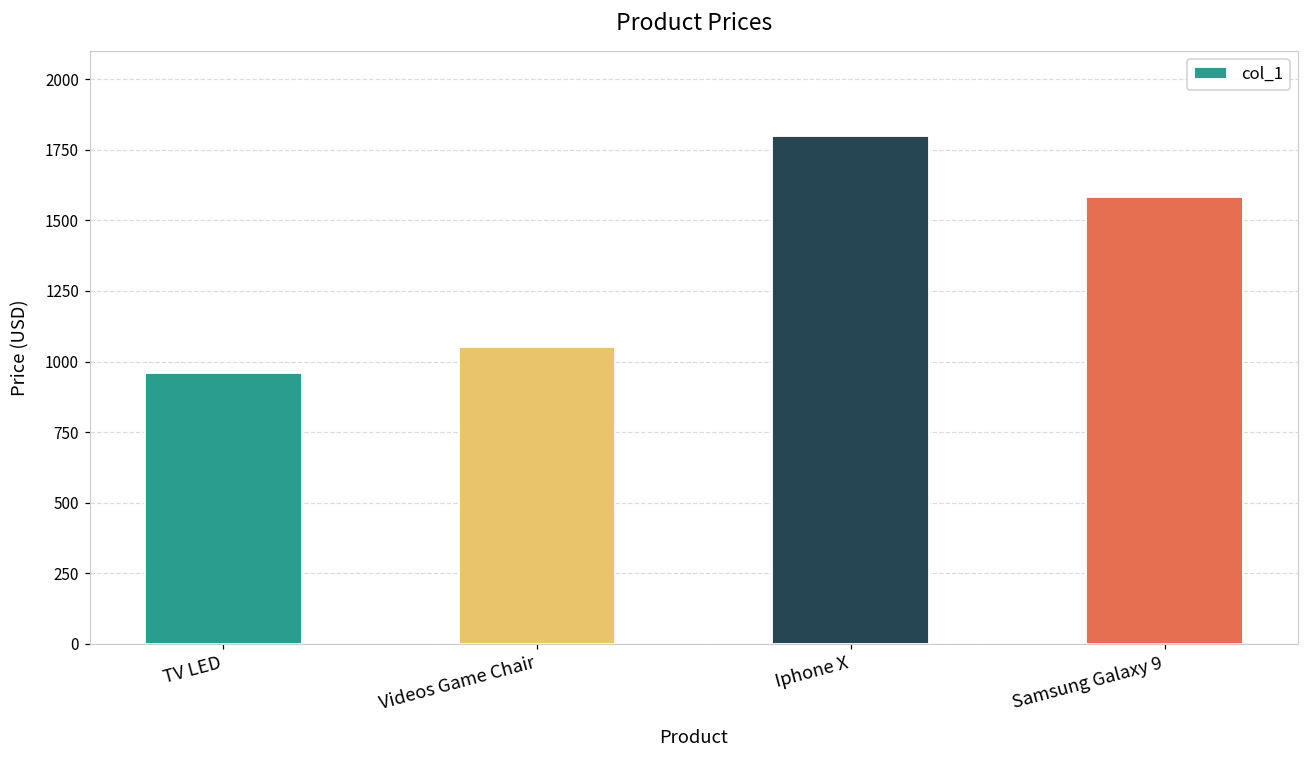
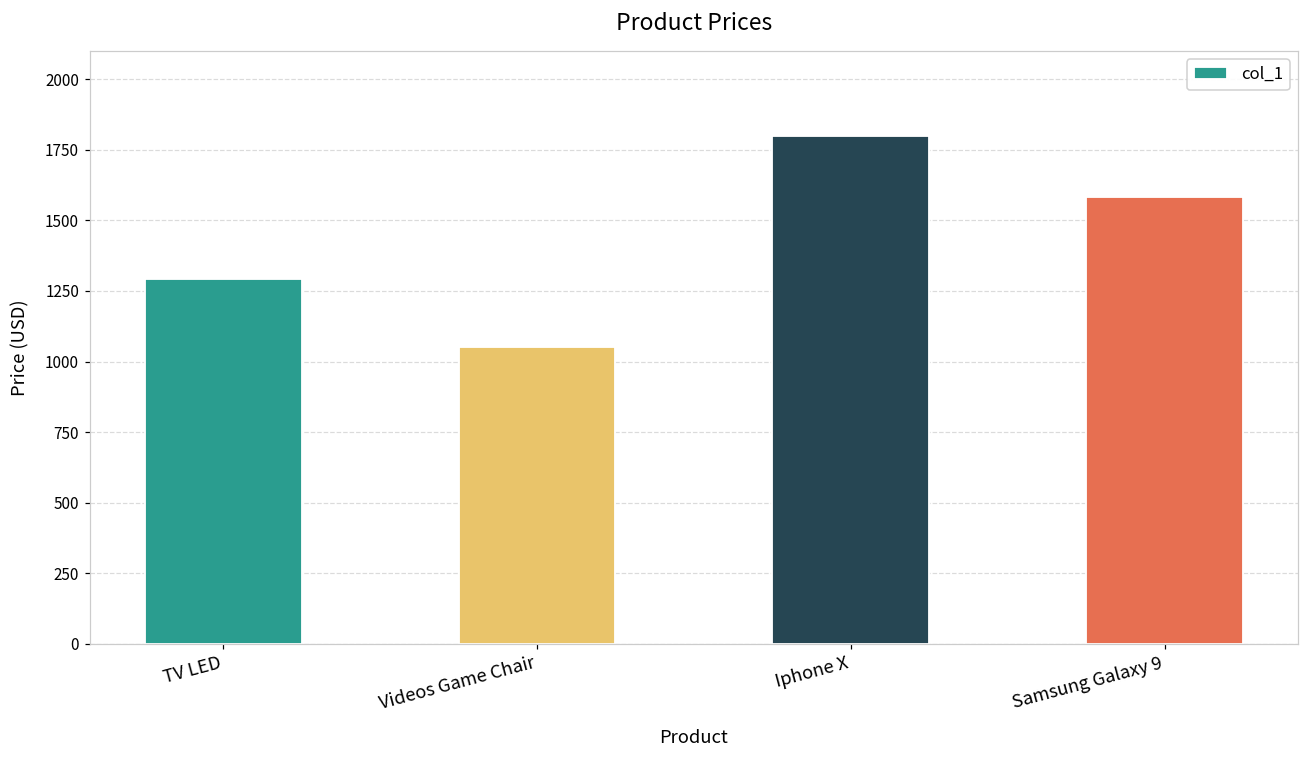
TV LED: 960 -> 1290
